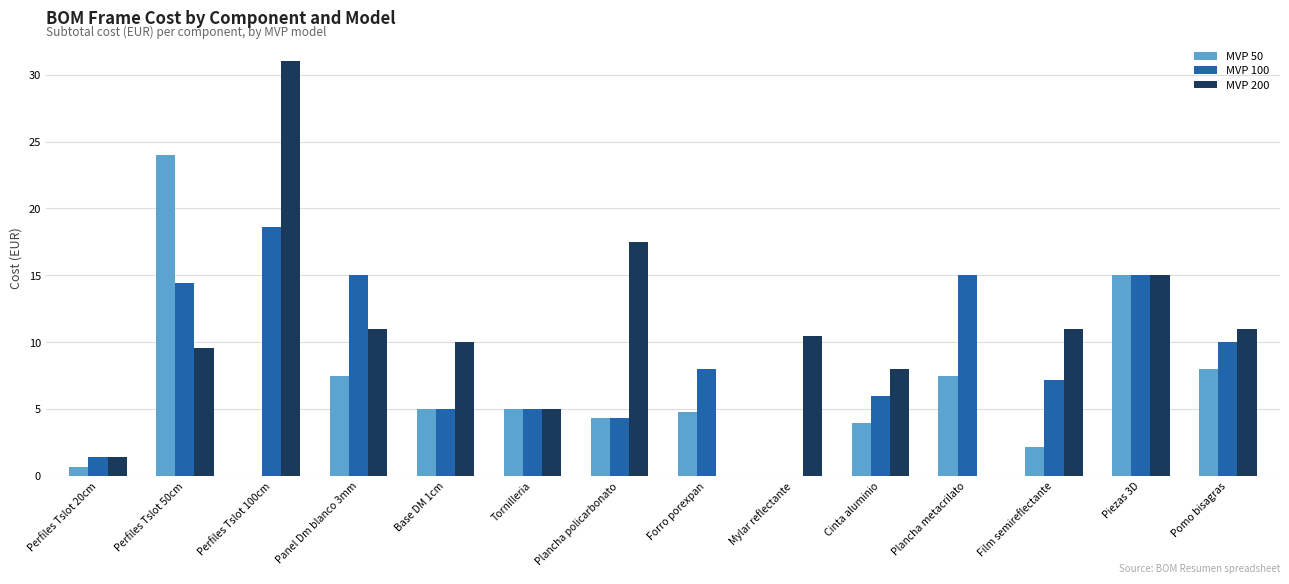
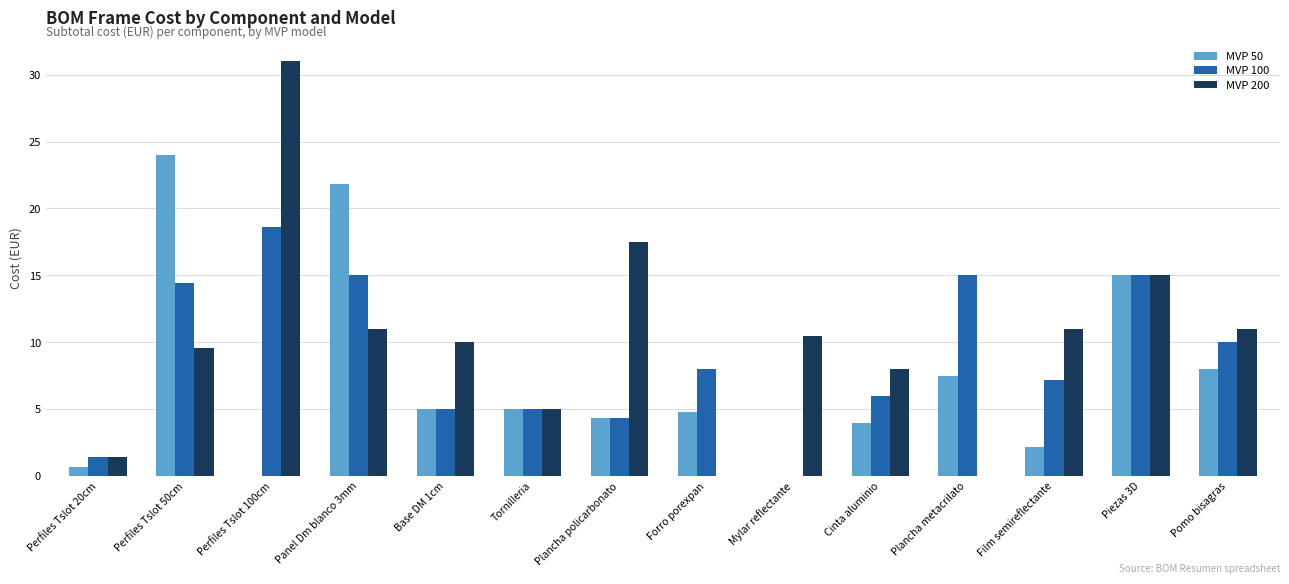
MVP 50, Panel Dm blanco 3mm: 7.5 -> 21.8
